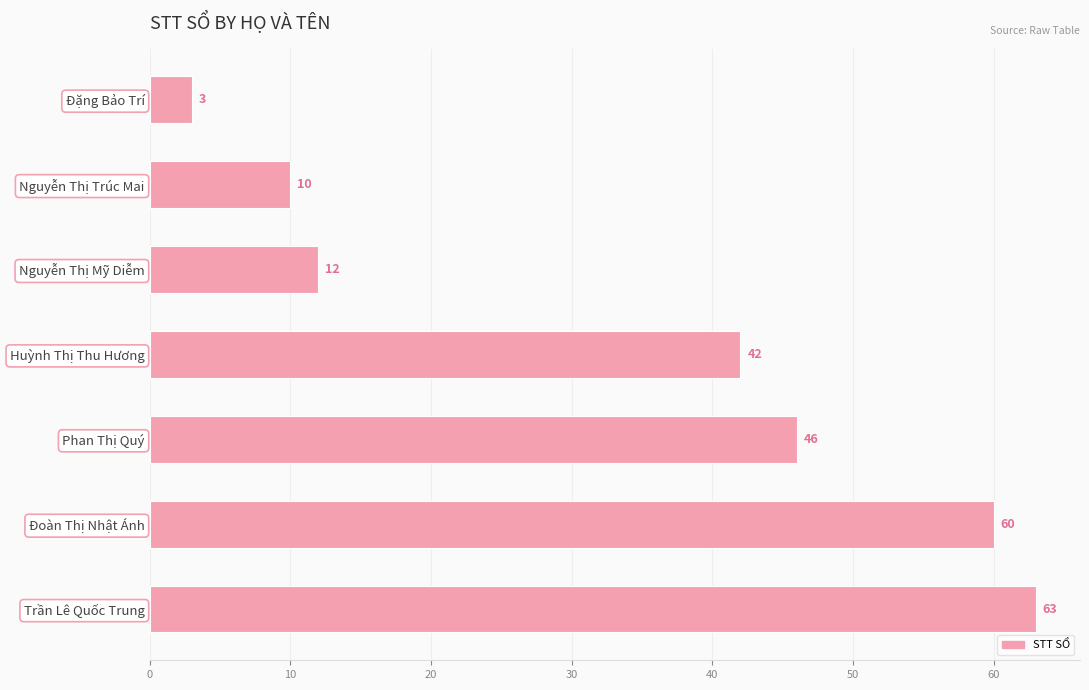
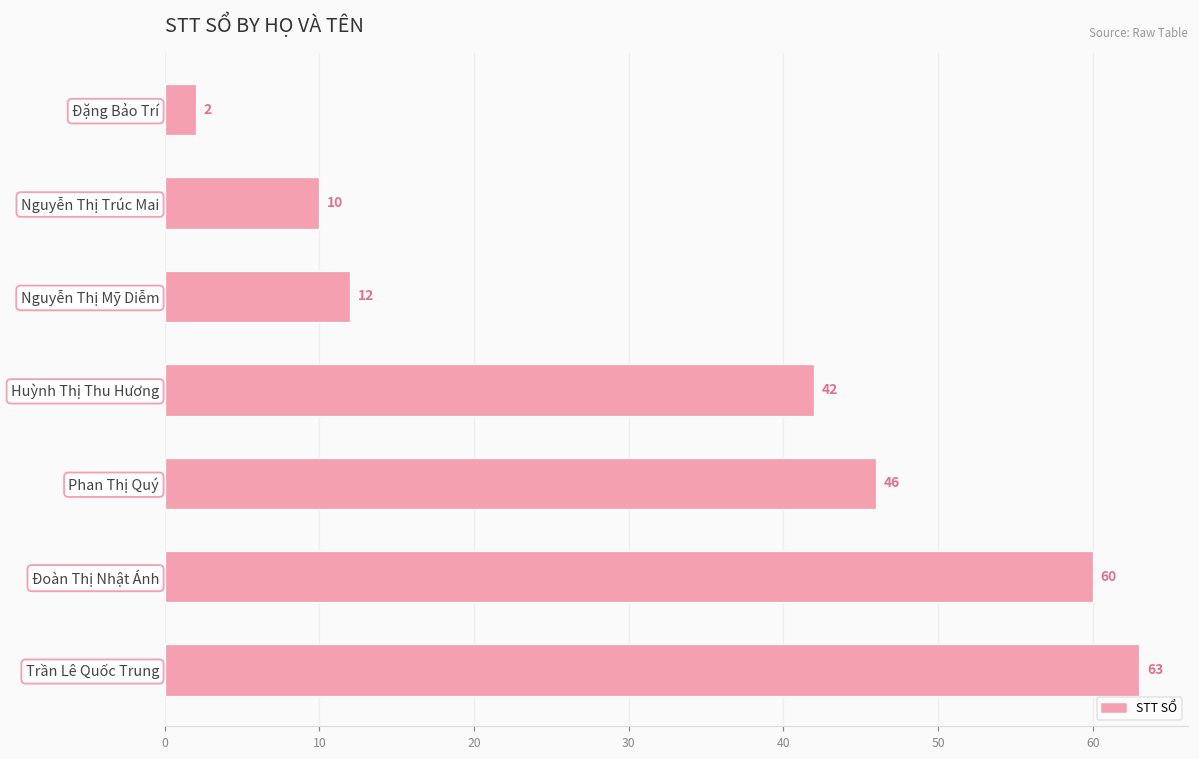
Đặng Bảo Trí: 3 -> 2
